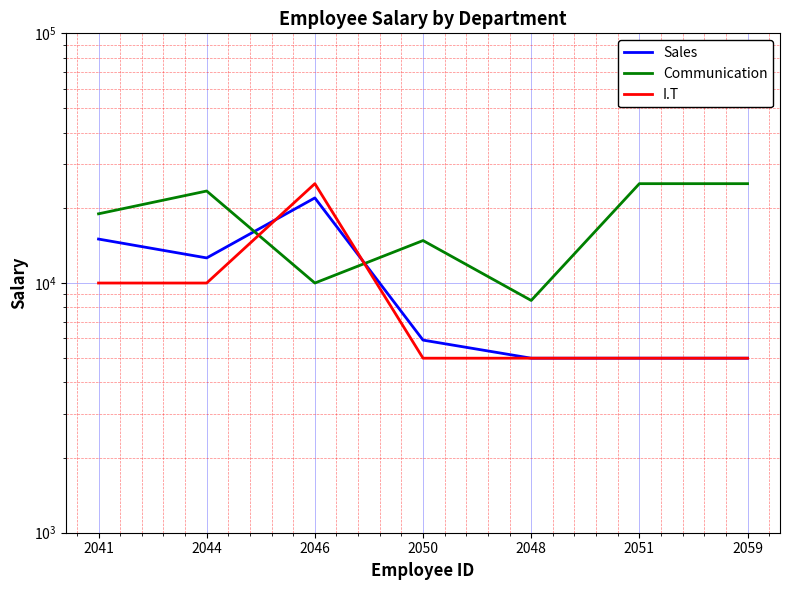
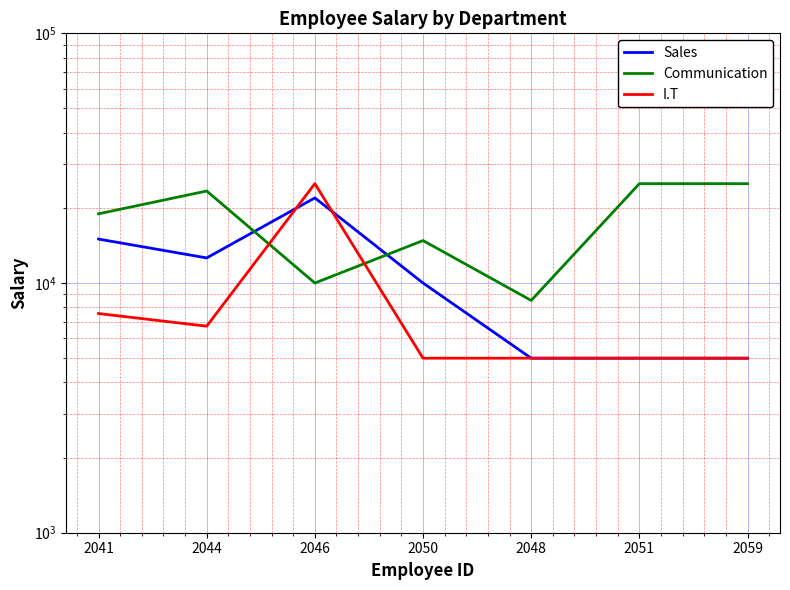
I.T, 2041: 10000 -> 7500
I.T, 2044: 10000 -> 6700
Sales, 2050: 5900 -> 10000
